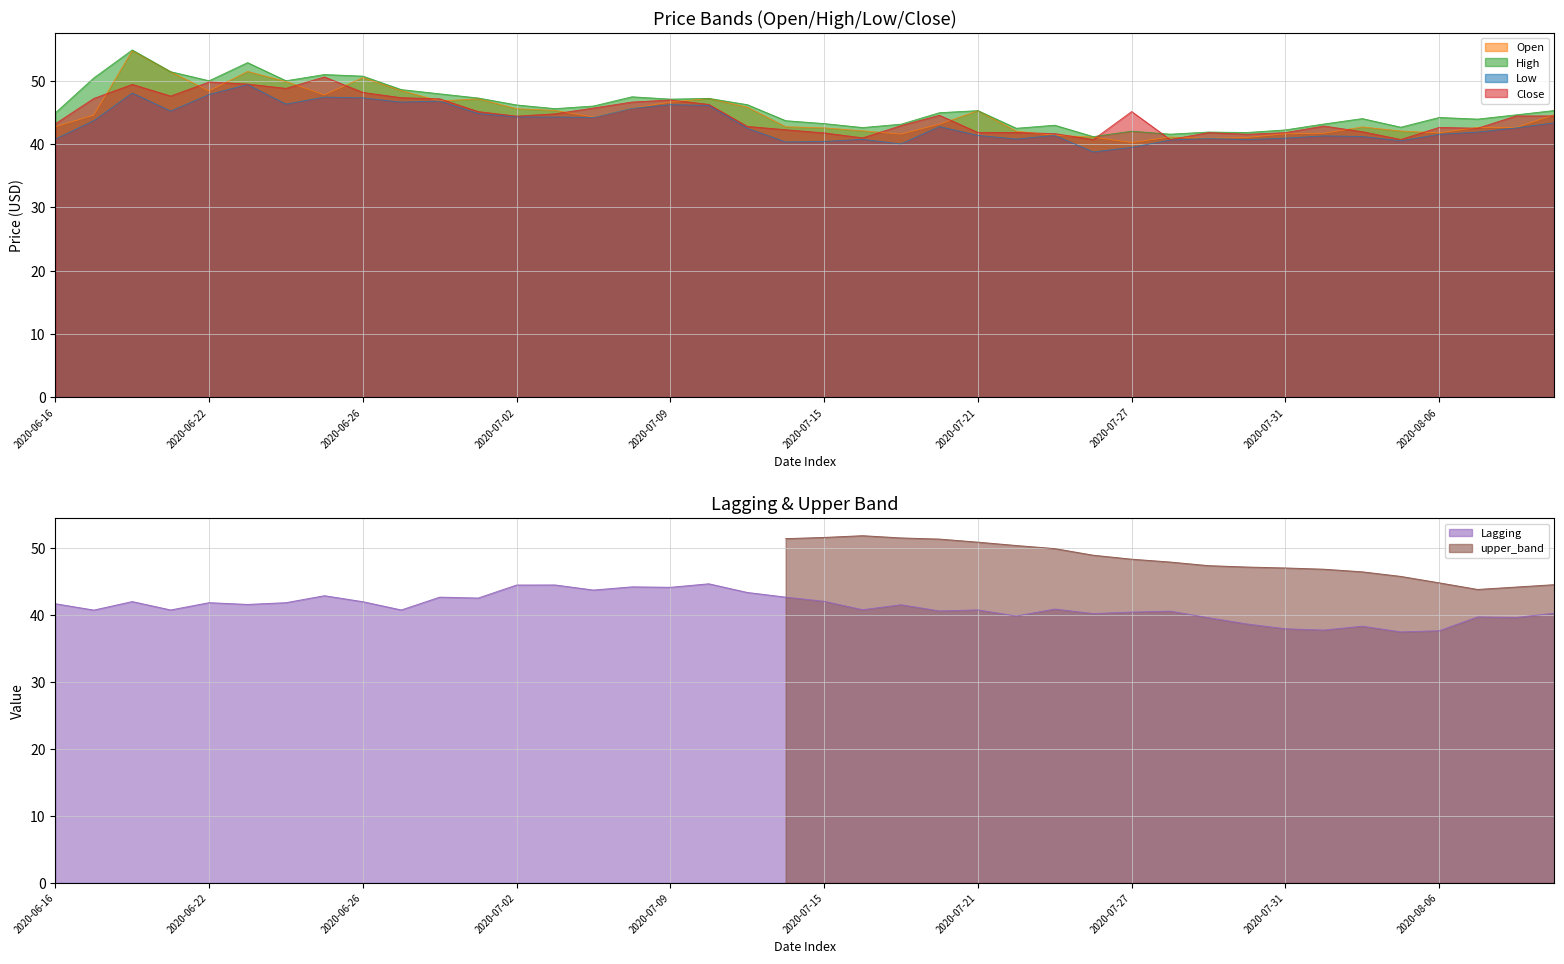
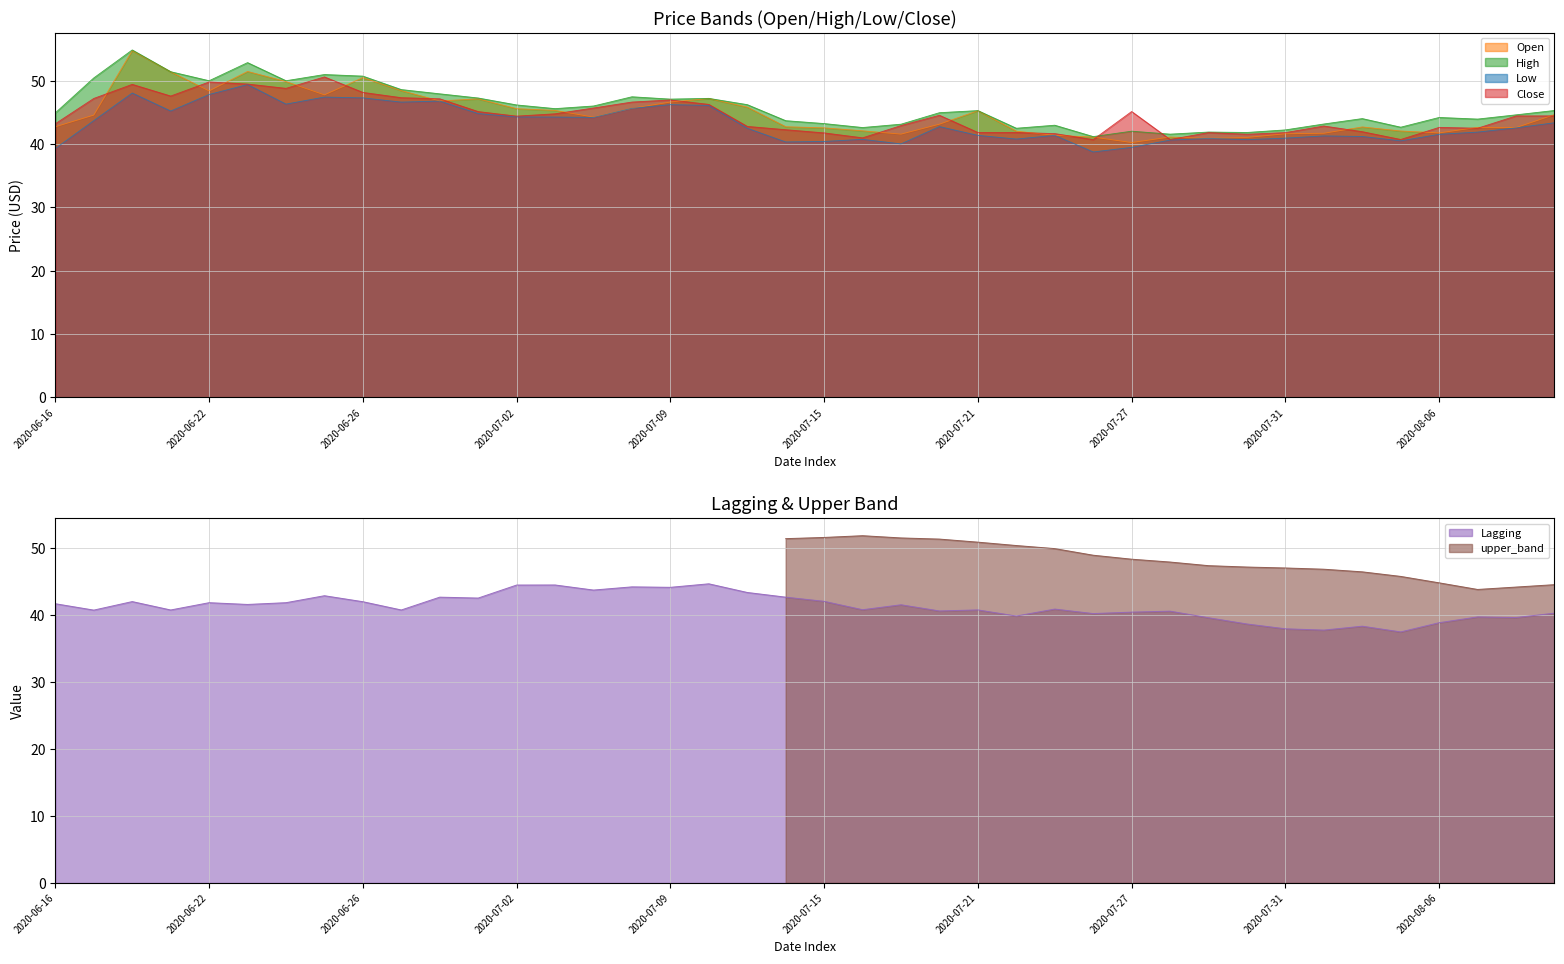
Price Bands (Open/High/Low/Close), Low, 2020-06-16: 41 -> 39
Lagging & Upper Band, Lagging, 2020-08-06: 38 -> 39
